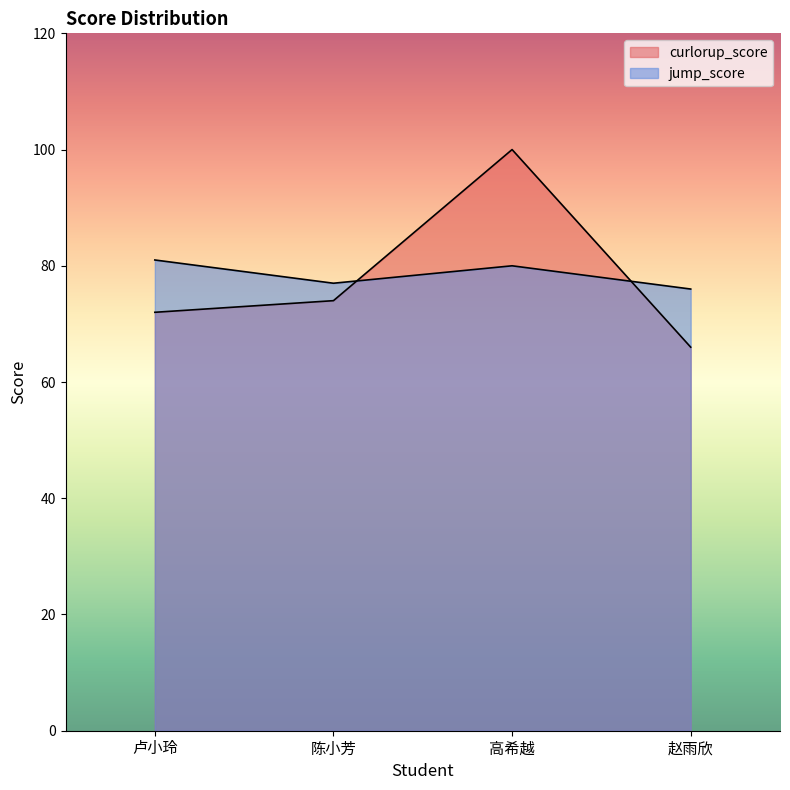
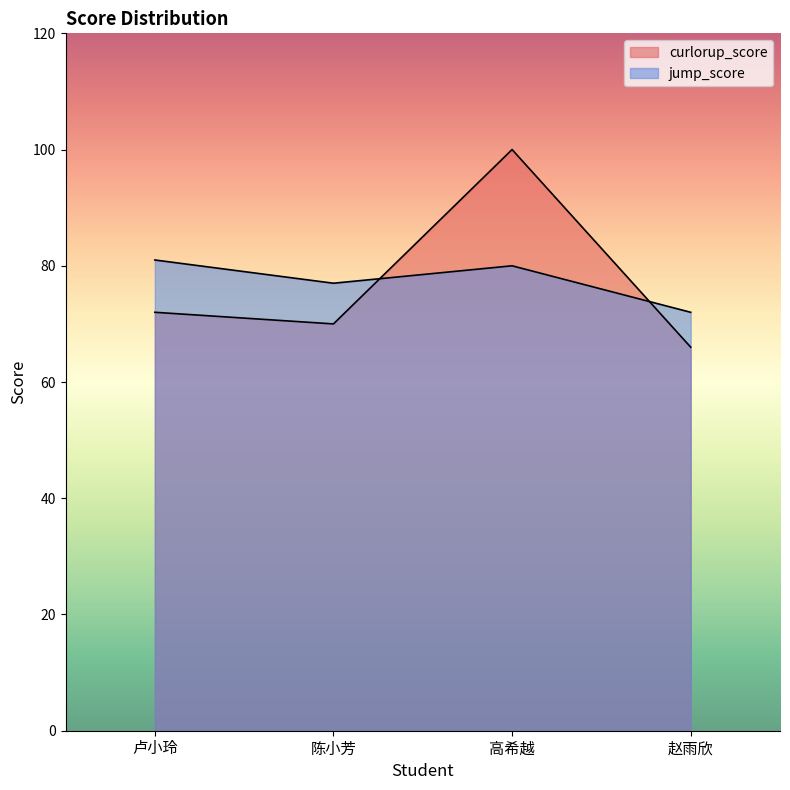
curlorup_score, 陈小芳: 74 -> 70
jump_score, 赵雨欣: 76 -> 72
